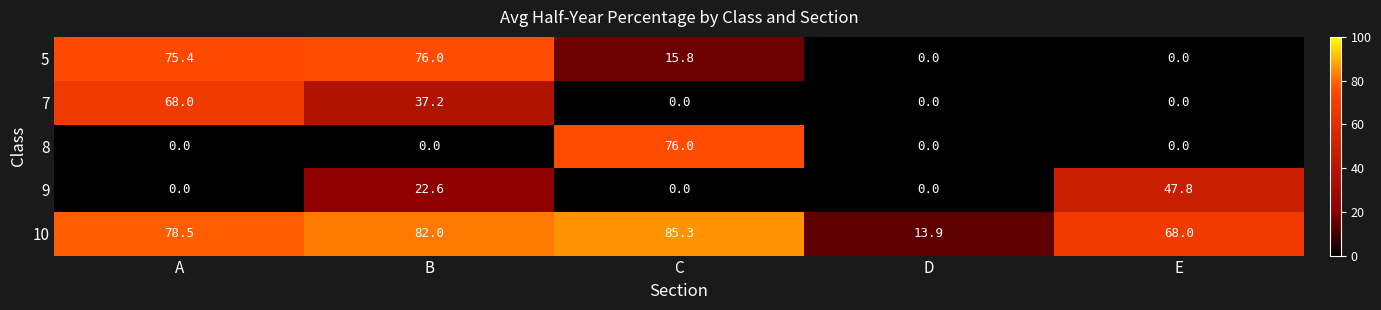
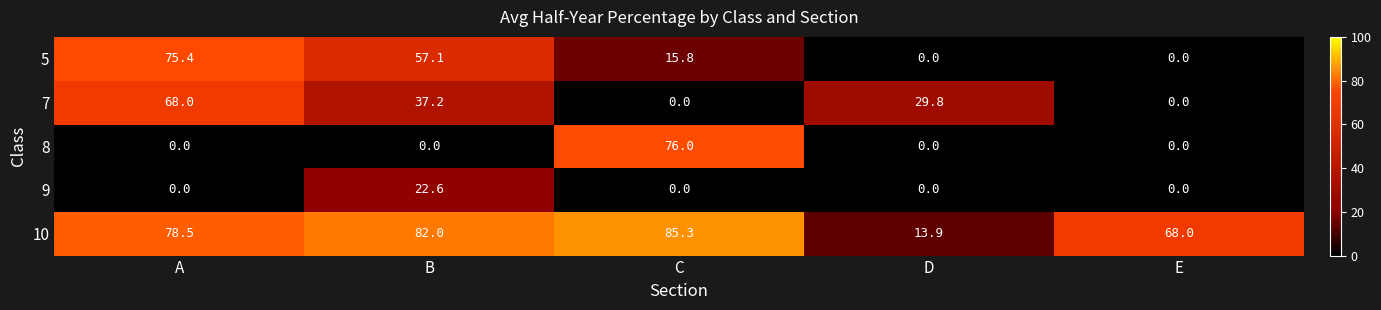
5, B: 76.0 -> 57.1
7, D: 0.0 -> 29.8
9, E: 47.8 -> 0.0
